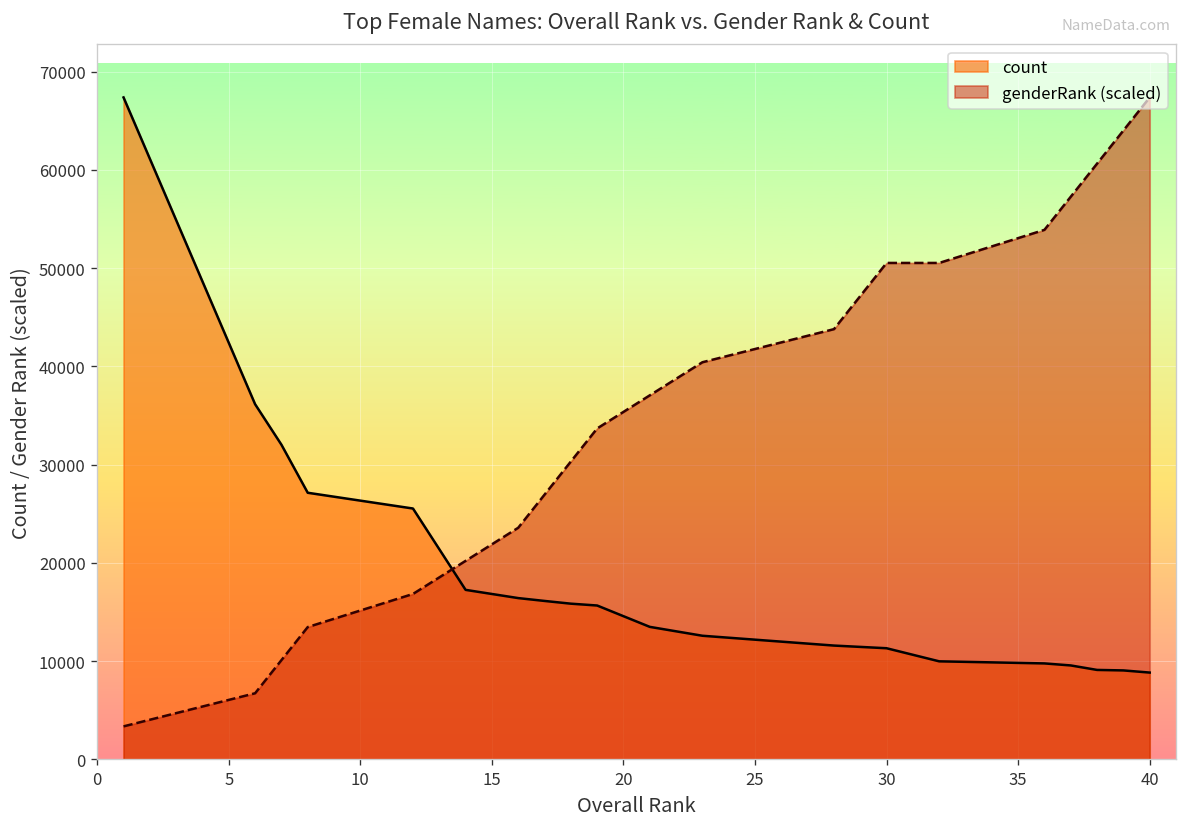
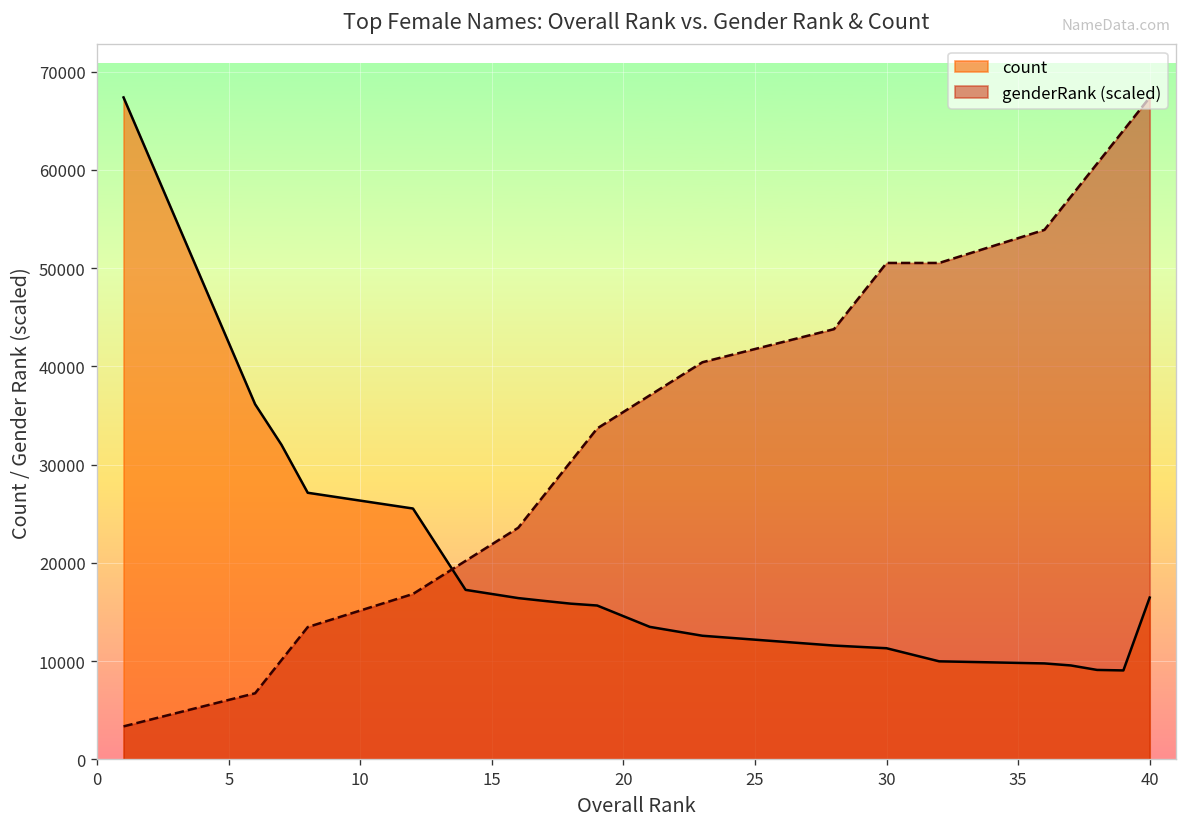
count, 40: 9000 -> 16000
